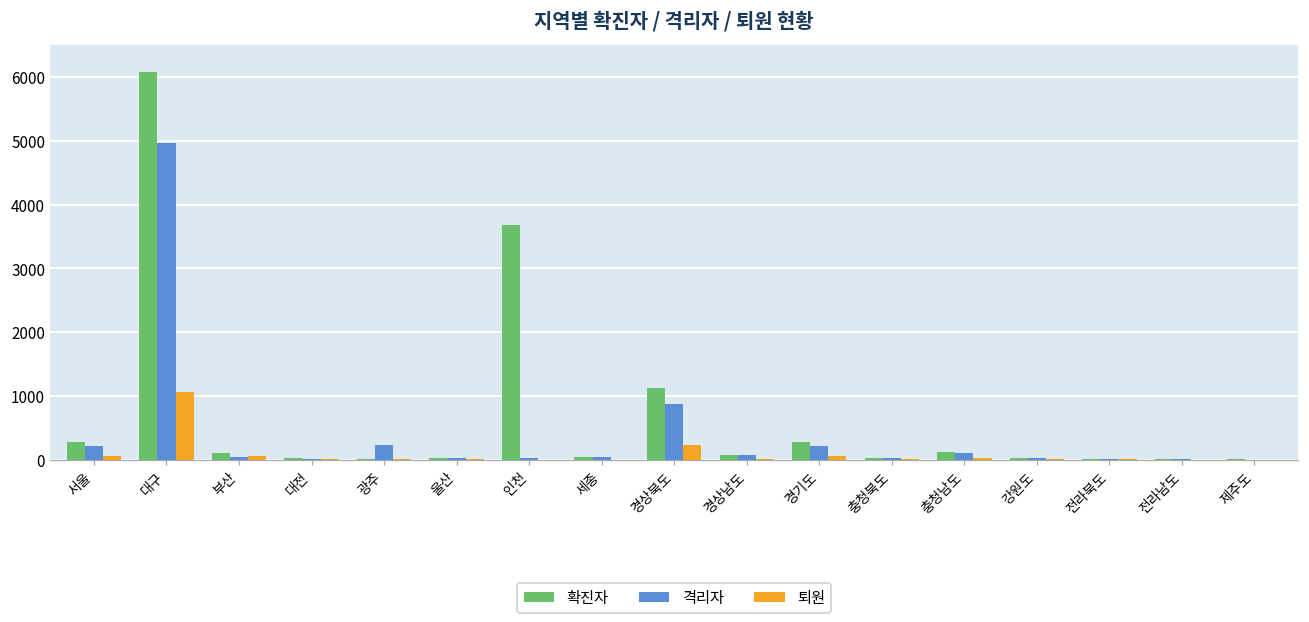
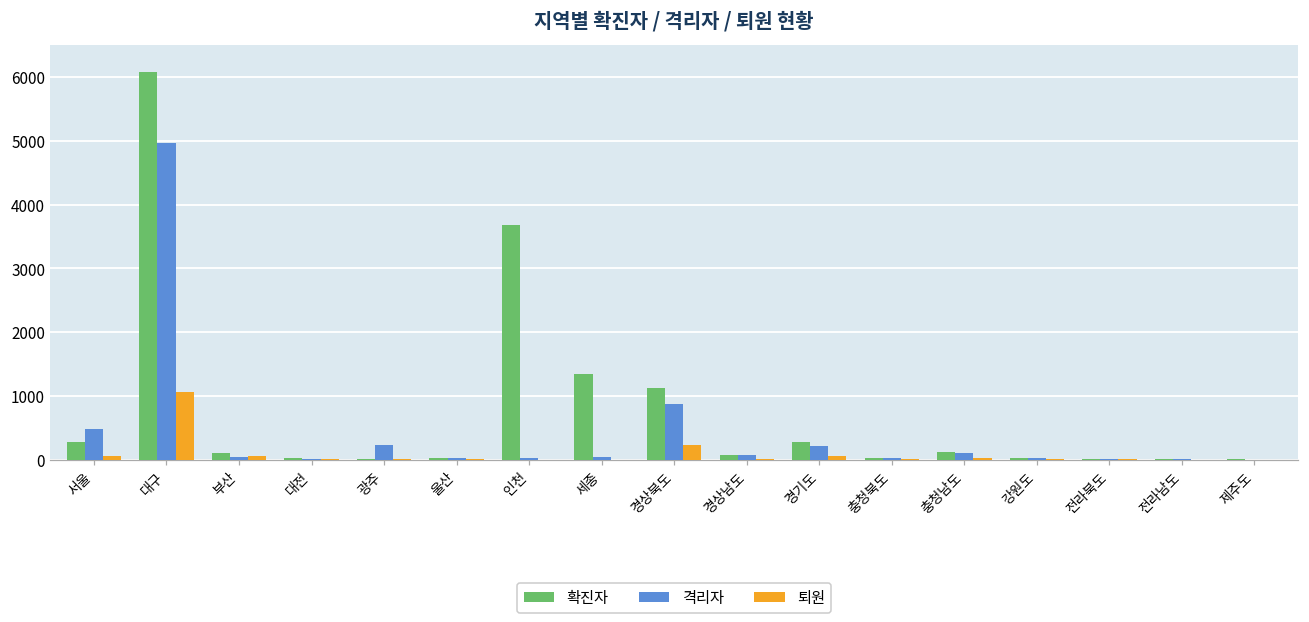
격리자, 서울: 200 -> 500
확진자, 세종: 0 -> 1300
